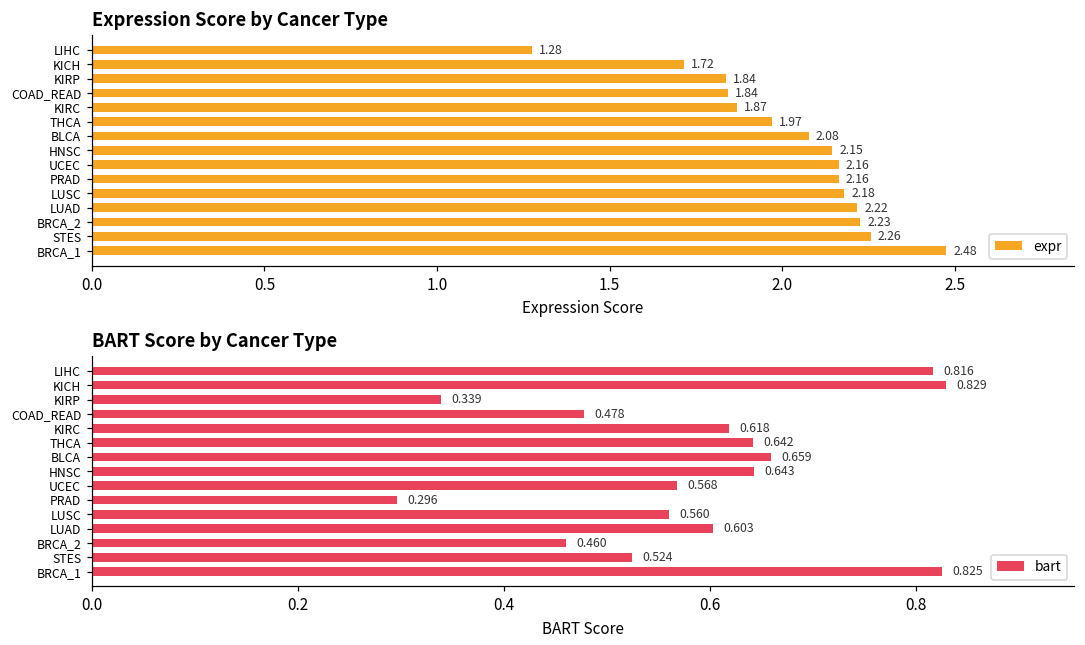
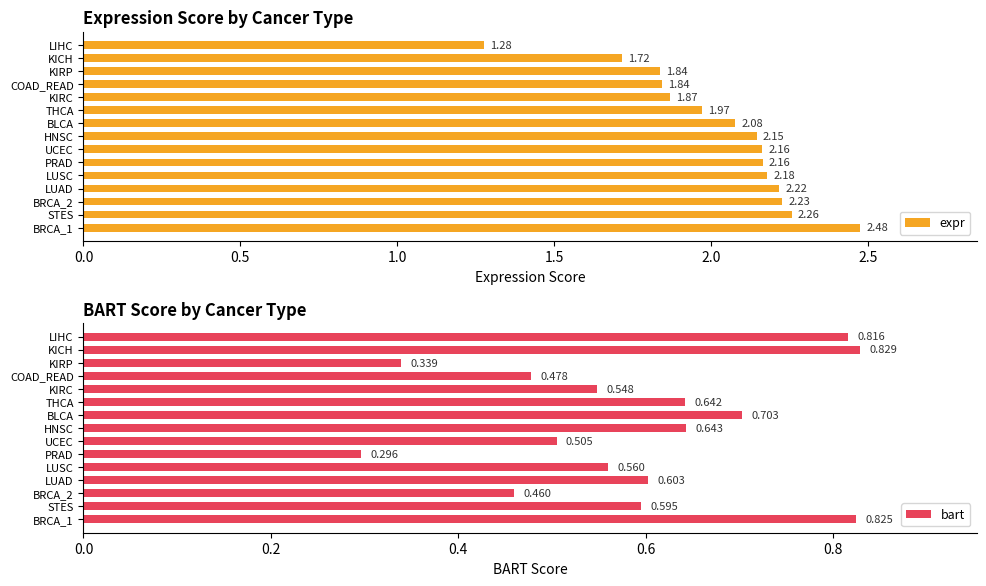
BART Score by Cancer Type, KIRC: 0.618 -> 0.548
BART Score by Cancer Type, BLCA: 0.659 -> 0.703
BART Score by Cancer Type, UCEC: 0.568 -> 0.505
BART Score by Cancer Type, STES: 0.524 -> 0.595
